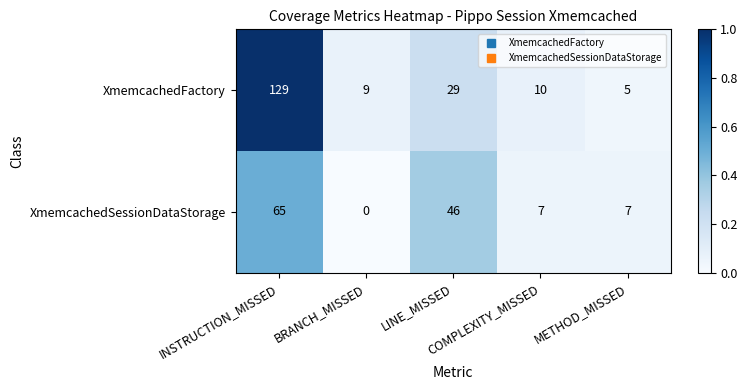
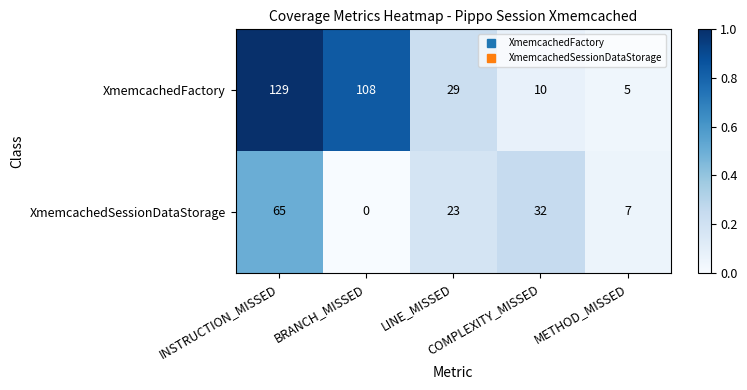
XmemcachedFactory, BRANCH_MISSED: 9 -> 108
XmemcachedSessionDataStorage, LINE_MISSED: 46 -> 23
XmemcachedSessionDataStorage, COMPLEXITY_MISSED: 7 -> 32
